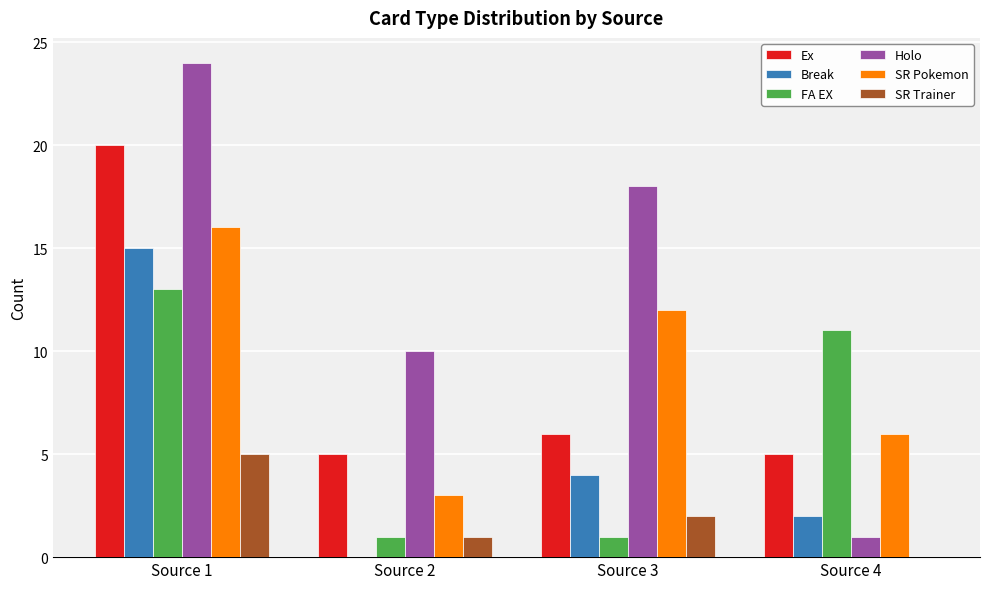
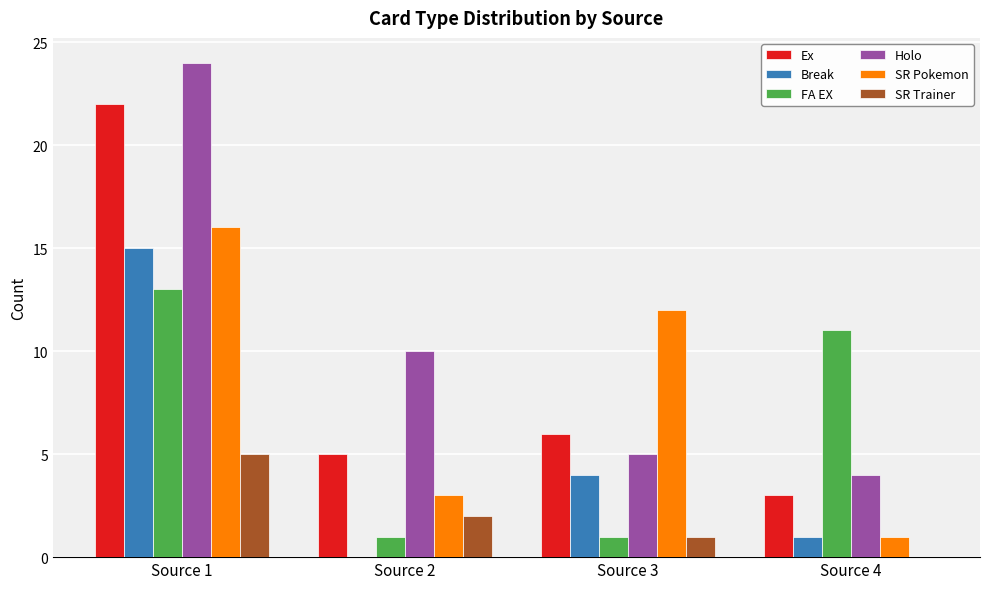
Ex, Source 1: 20 -> 22
SR Trainer, Source 2: 1 -> 2
Holo, Source 3: 18 -> 5
SR Trainer, Source 3: 2 -> 1
Ex, Source 4: 5 -> 3
Break, Source 4: 2 -> 1
Holo, Source 4: 1 -> 4
SR Pokemon, Source 4: 6 -> 1
